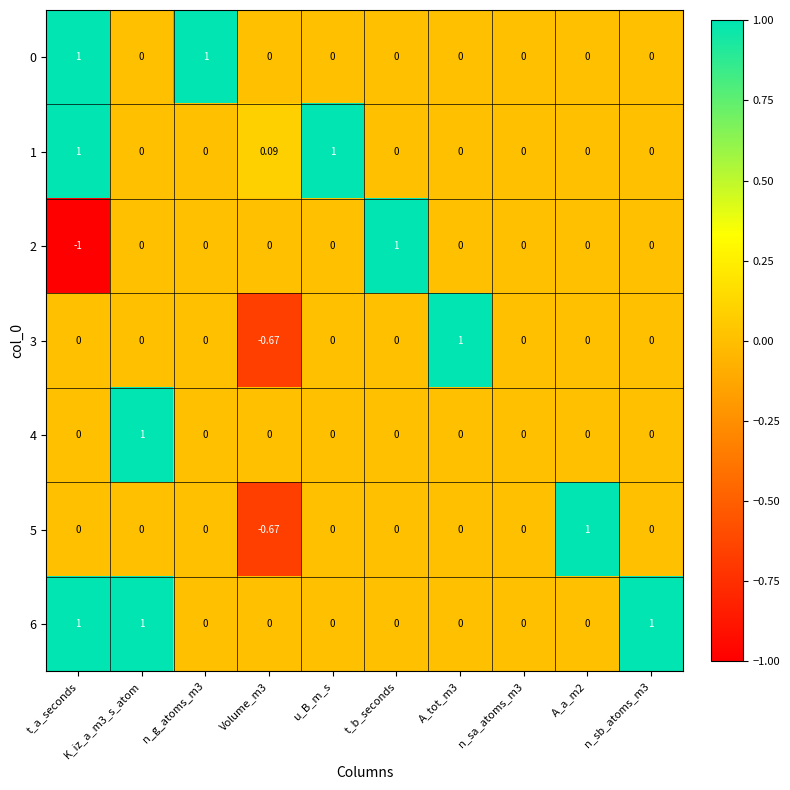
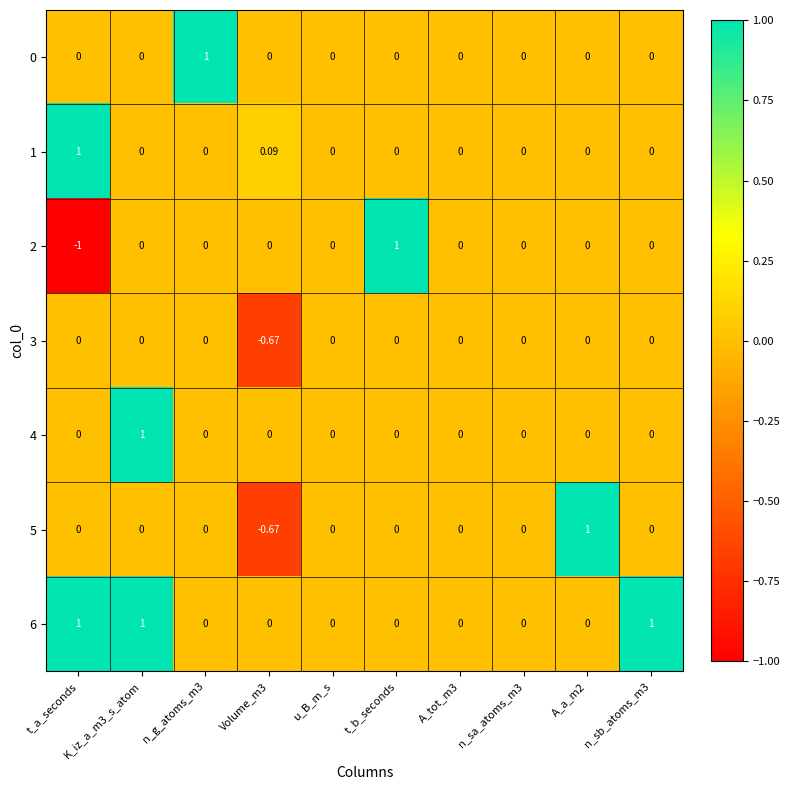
0, t_a_seconds: 1 -> 0
1, u_B_m_s: 1 -> 0
3, A_tot_m3: 1 -> 0
